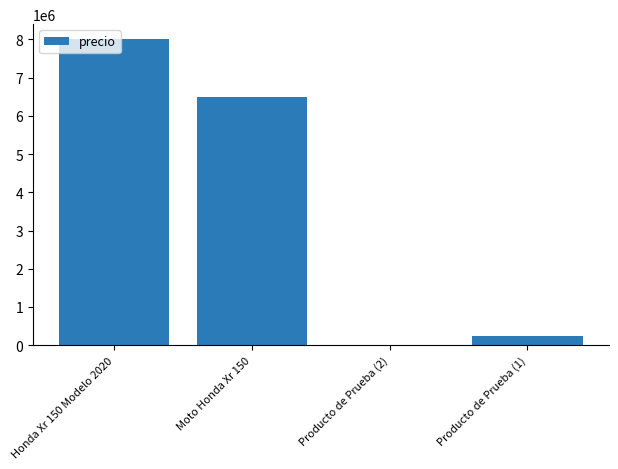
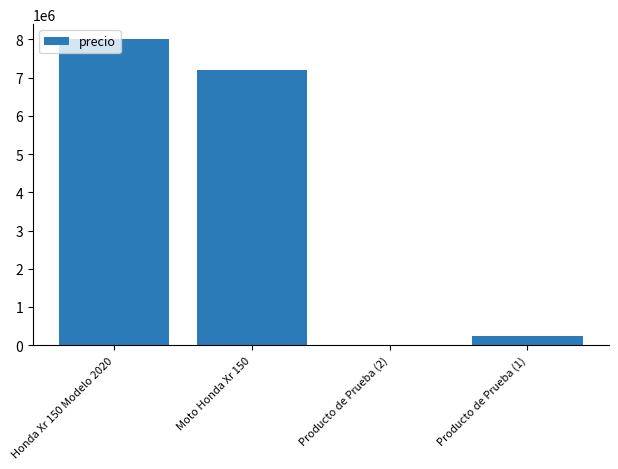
Moto Honda Xr 150: 6500000 -> 7200000
